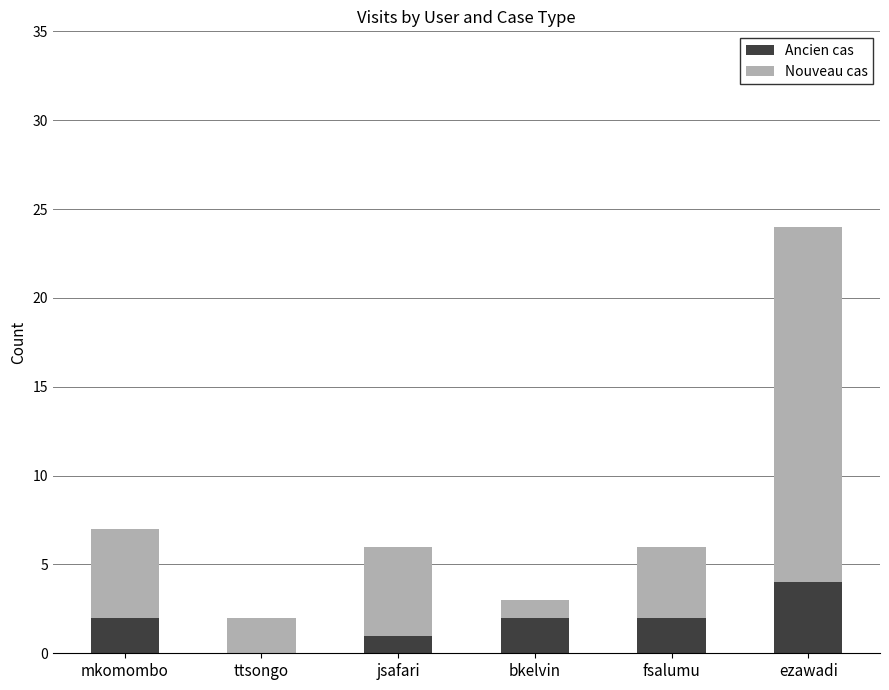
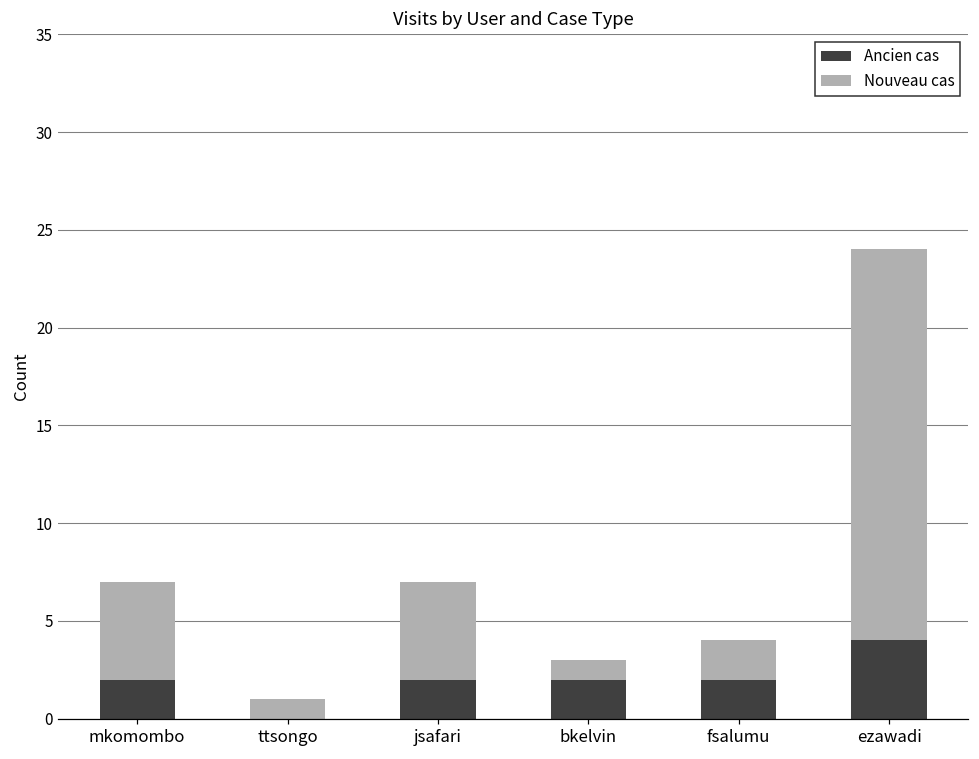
Nouveau cas, ttsongo: 2 -> 1
Ancien cas, jsafari: 1 -> 2
Nouveau cas, fsalumu: 4 -> 2
